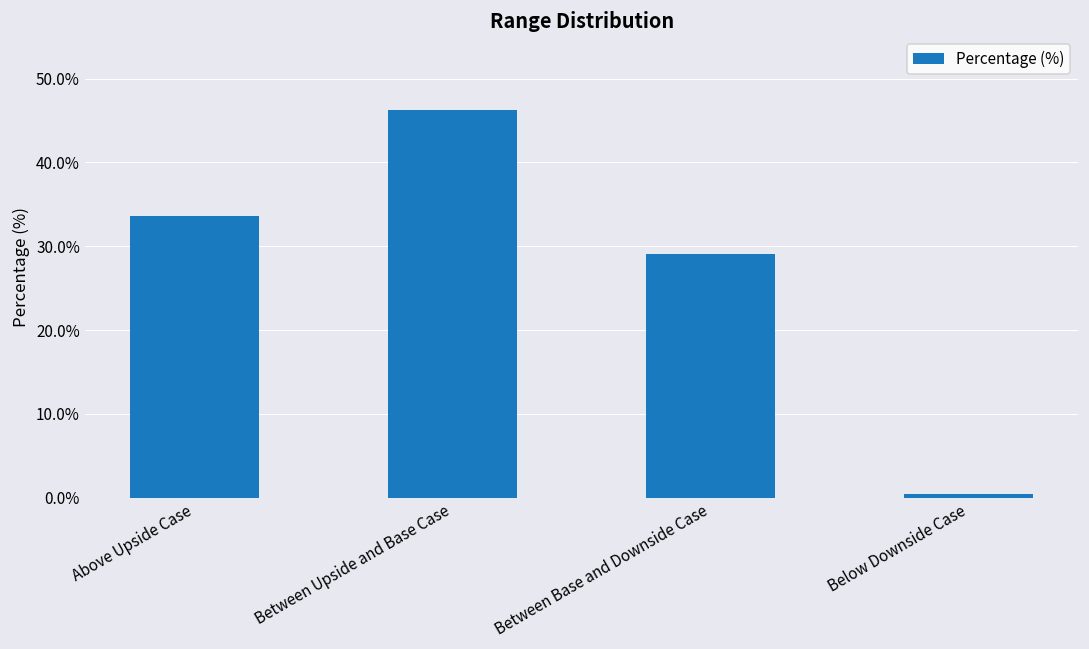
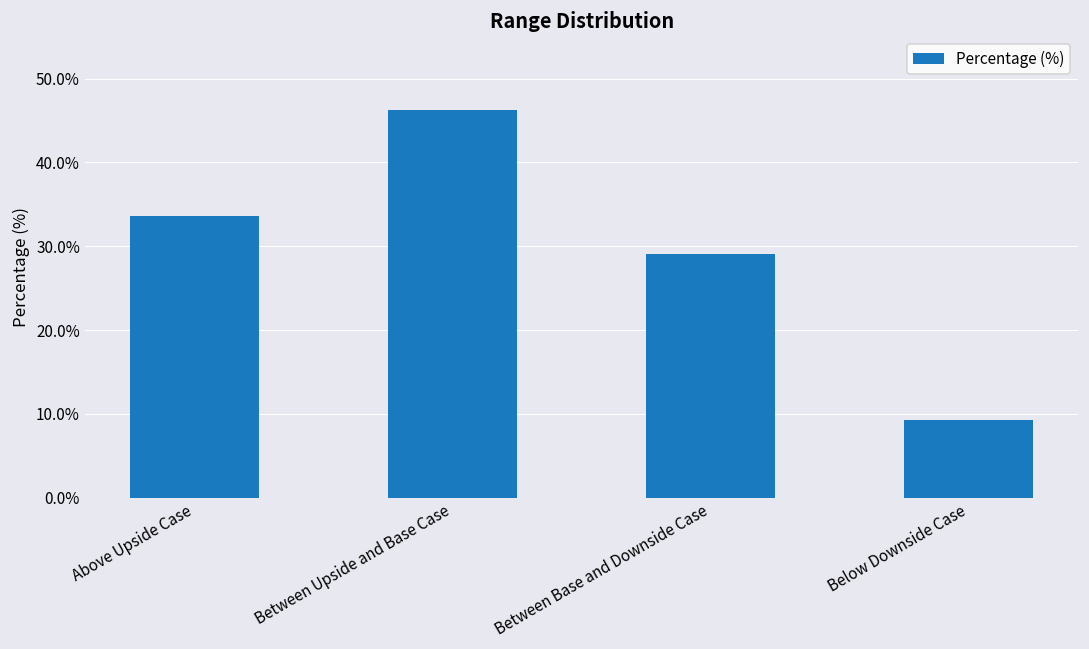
Below Downside Case: 0% -> 9%
